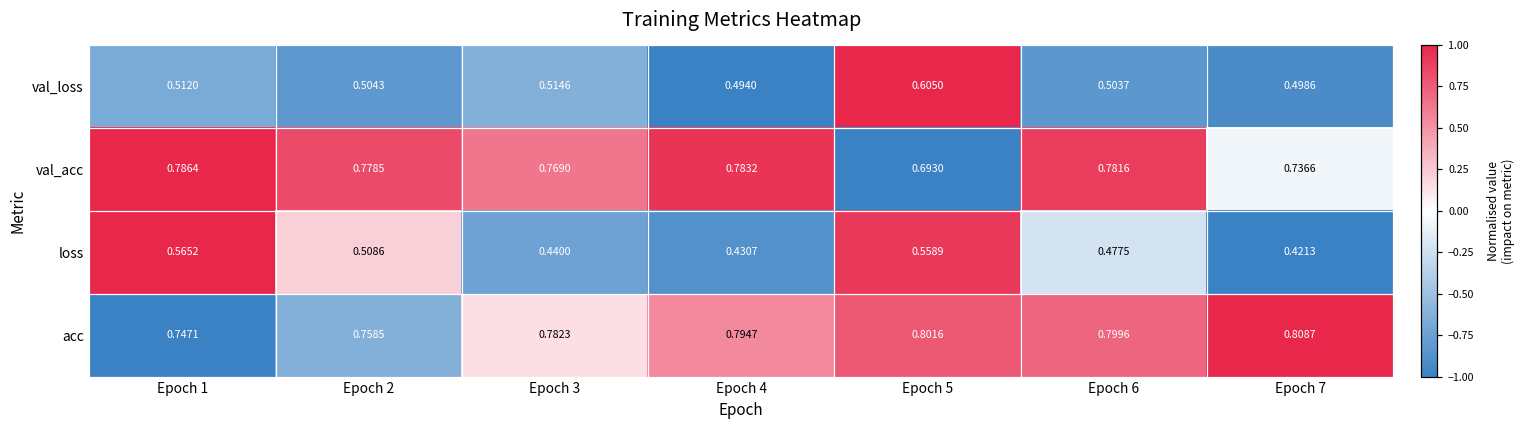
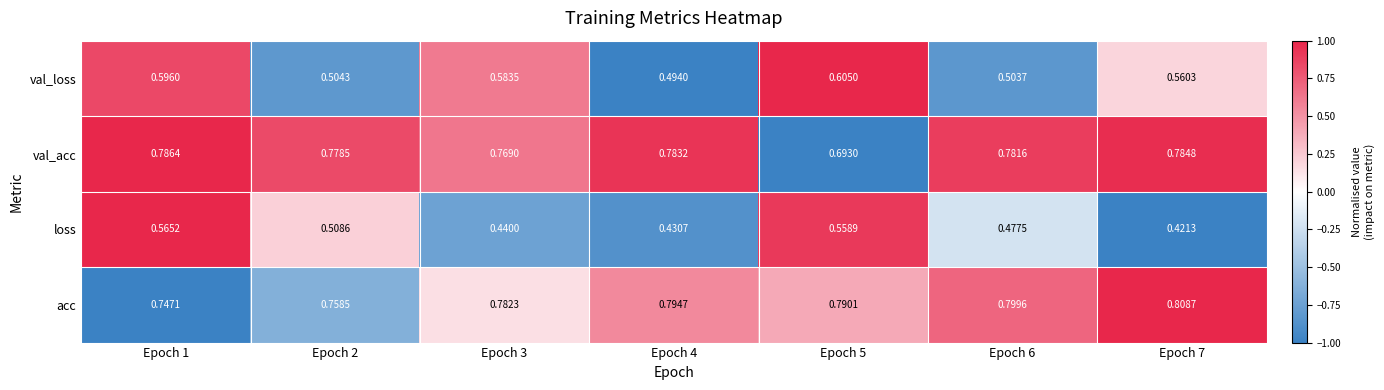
val_loss, Epoch 1: 0.5120 -> 0.5960
val_loss, Epoch 3: 0.5146 -> 0.5835
val_loss, Epoch 7: 0.4986 -> 0.5603
val_acc, Epoch 7: 0.7366 -> 0.7848
acc, Epoch 5: 0.8016 -> 0.7901
